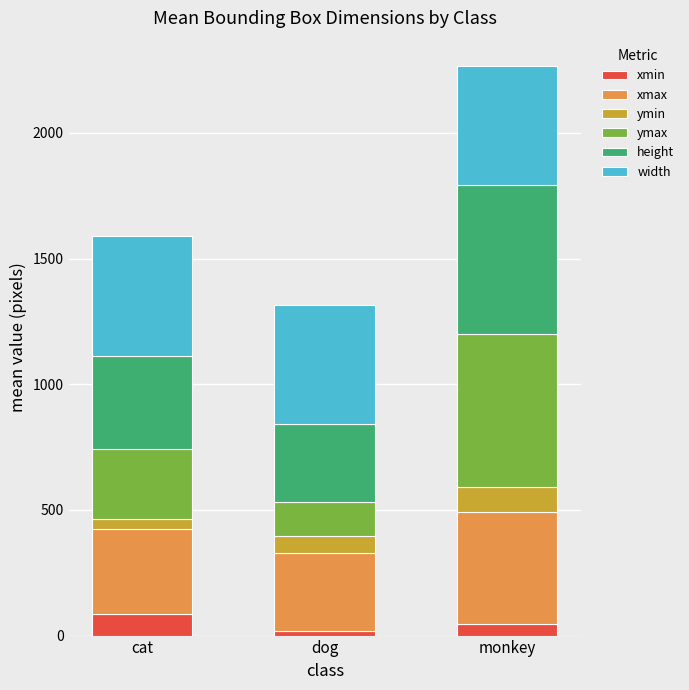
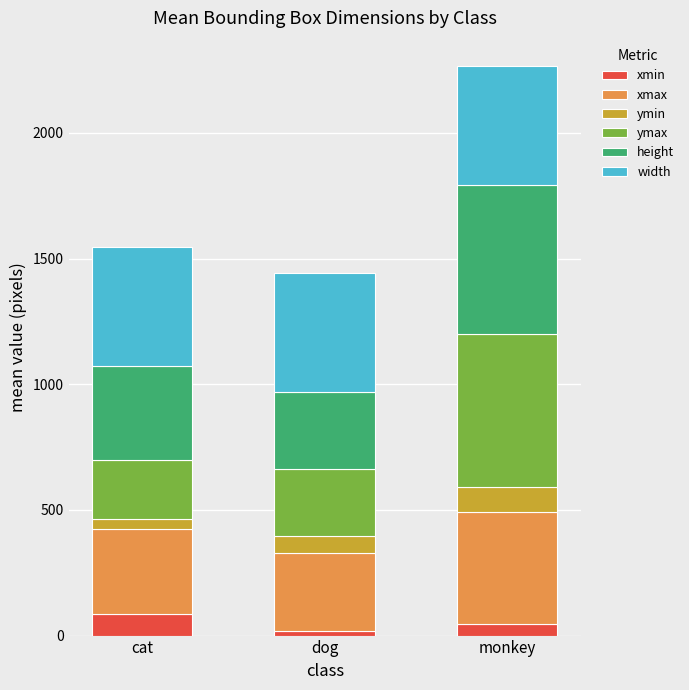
ymax, cat: 280 -> 240
ymax, dog: 140 -> 270
